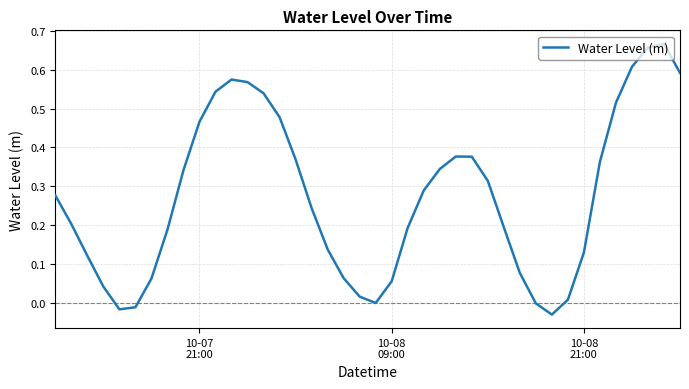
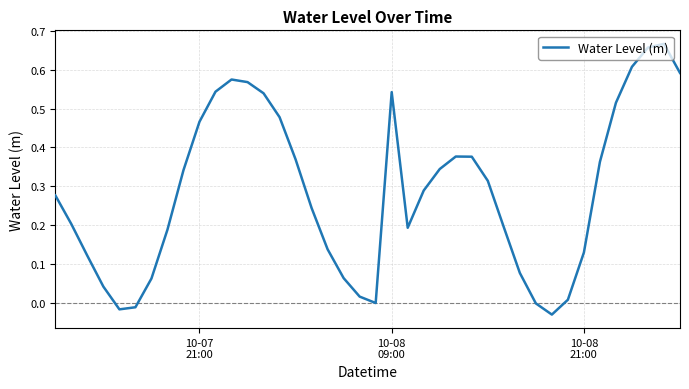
10-08 09:00: 0.05 -> 0.54
